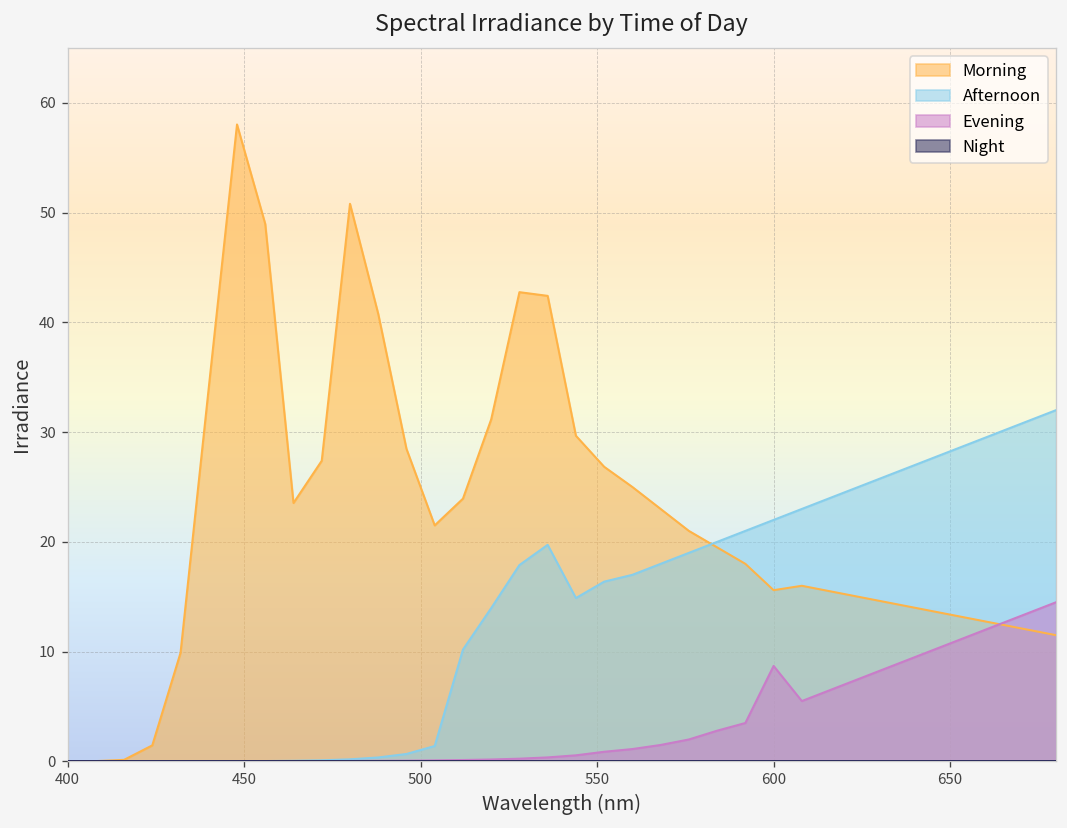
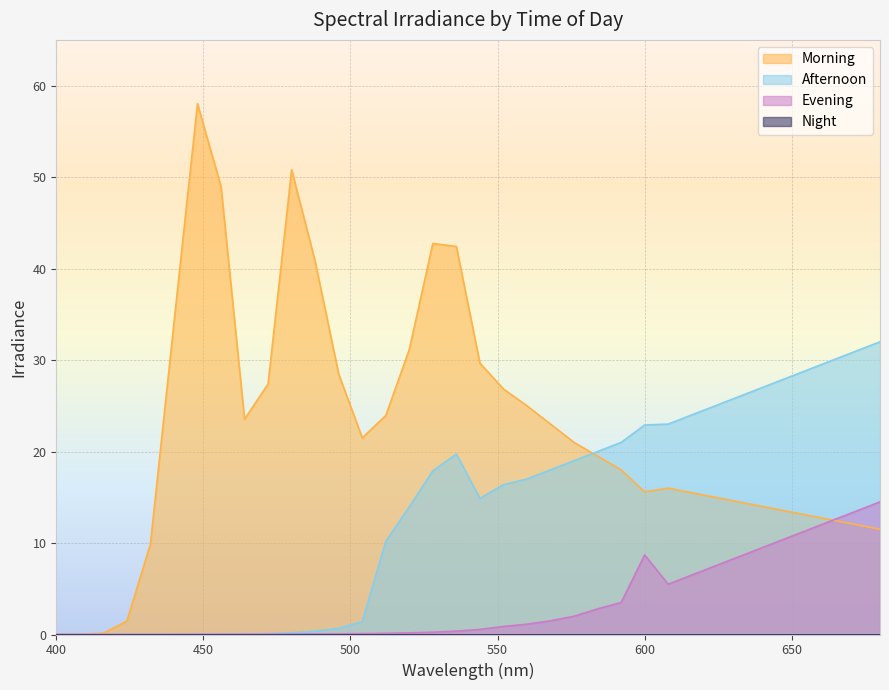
Afternoon, 600: 22 -> 23
